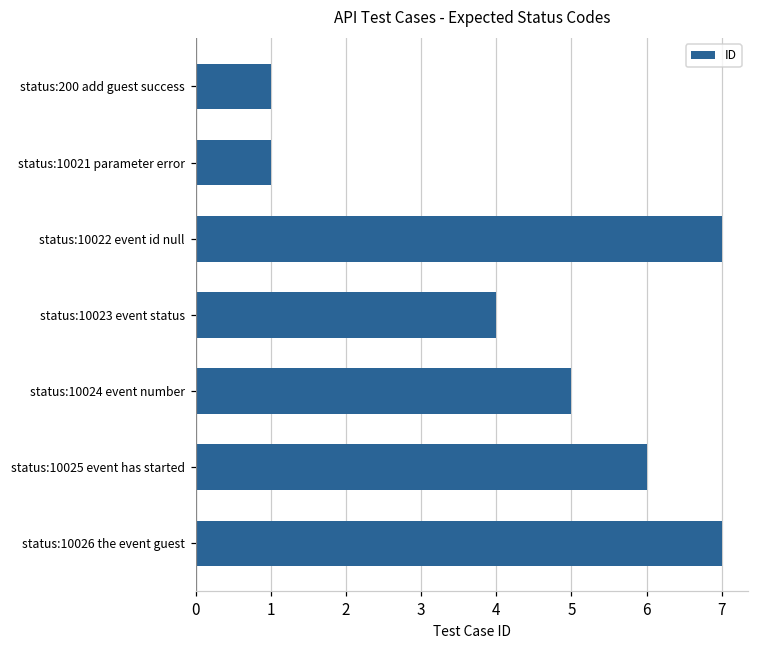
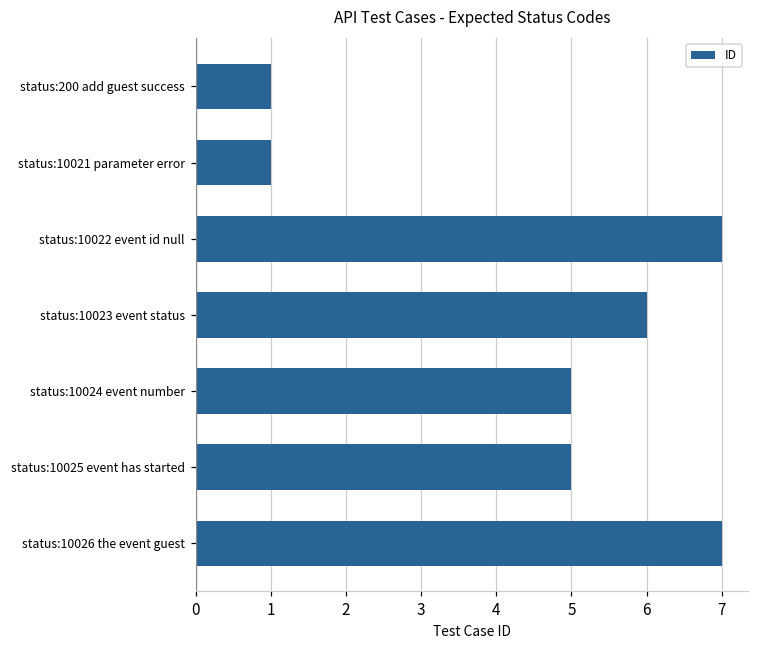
status:10023 event status: 4 -> 6
status:10025 event has started: 6 -> 5
